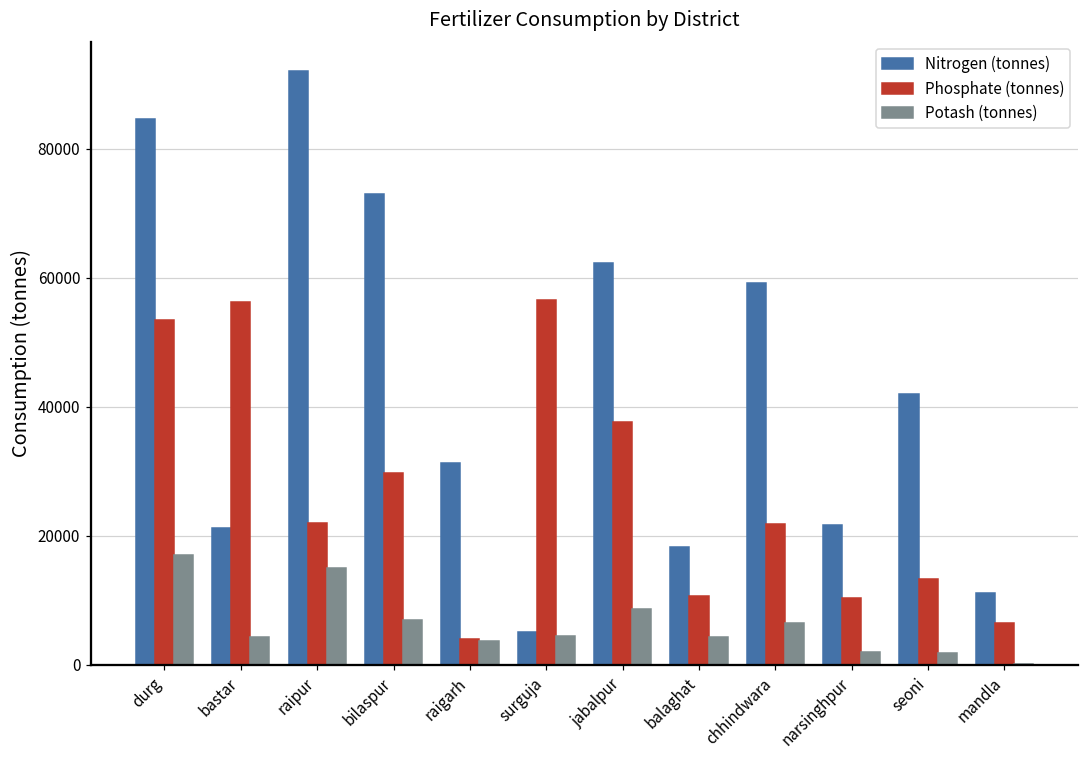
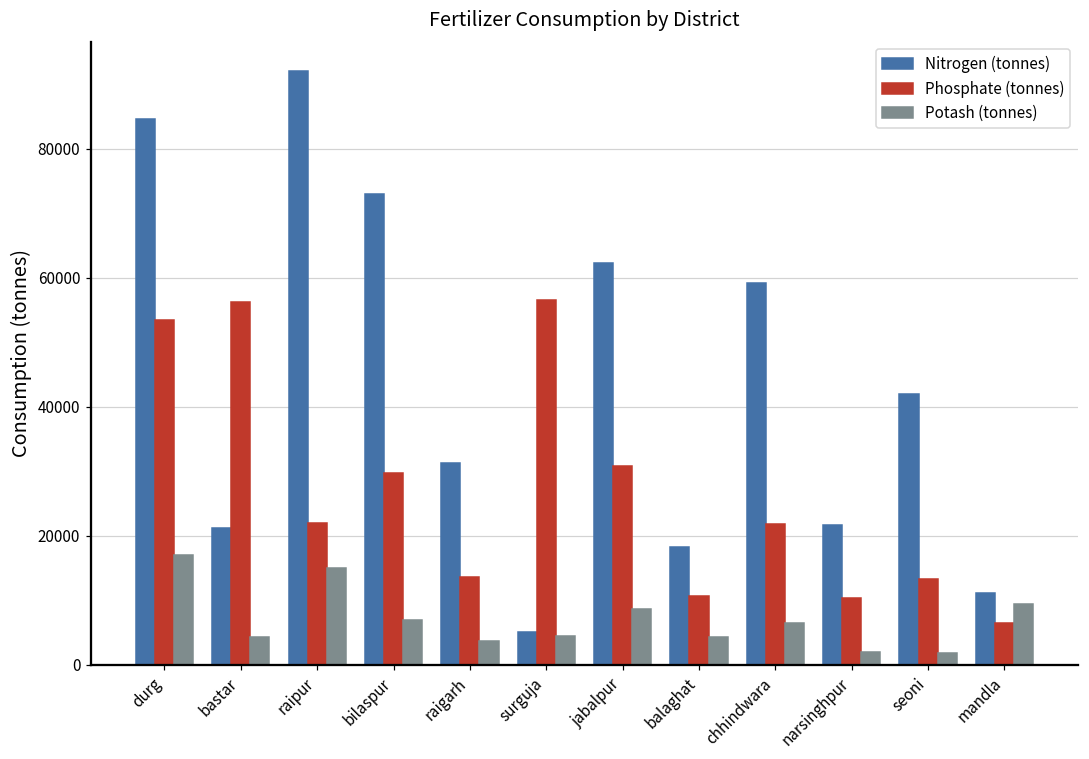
Phosphate (tonnes), raigarh: 4000 -> 14000
Phosphate (tonnes), jabalpur: 38000 -> 31000
Potash (tonnes), mandla: 0 -> 9000
